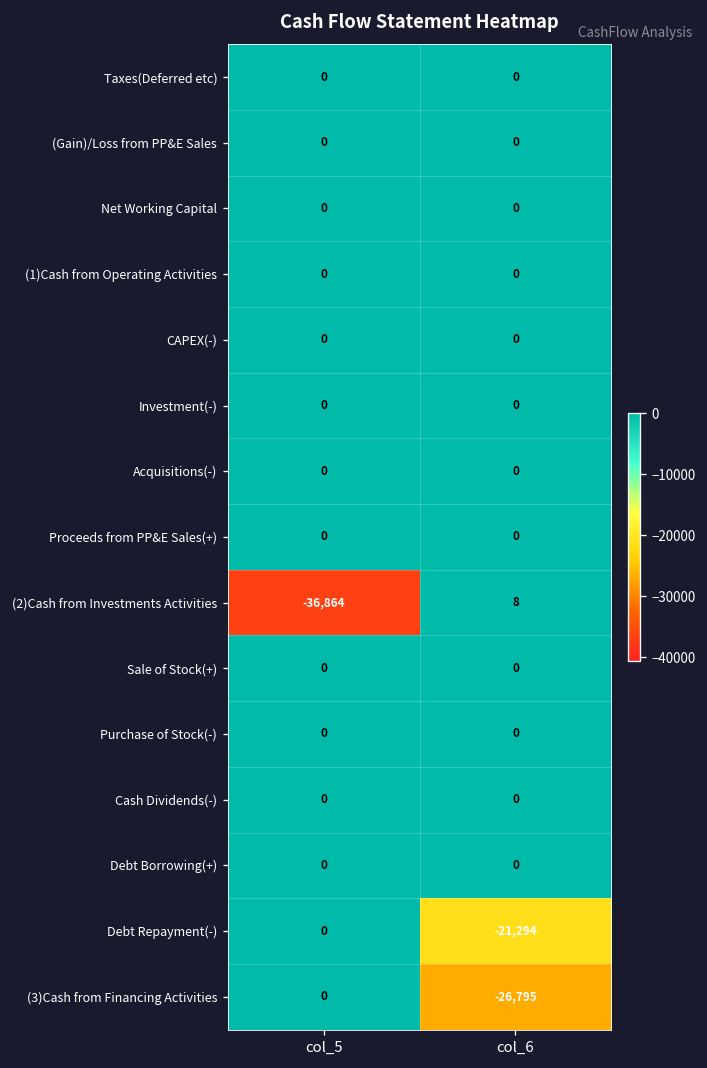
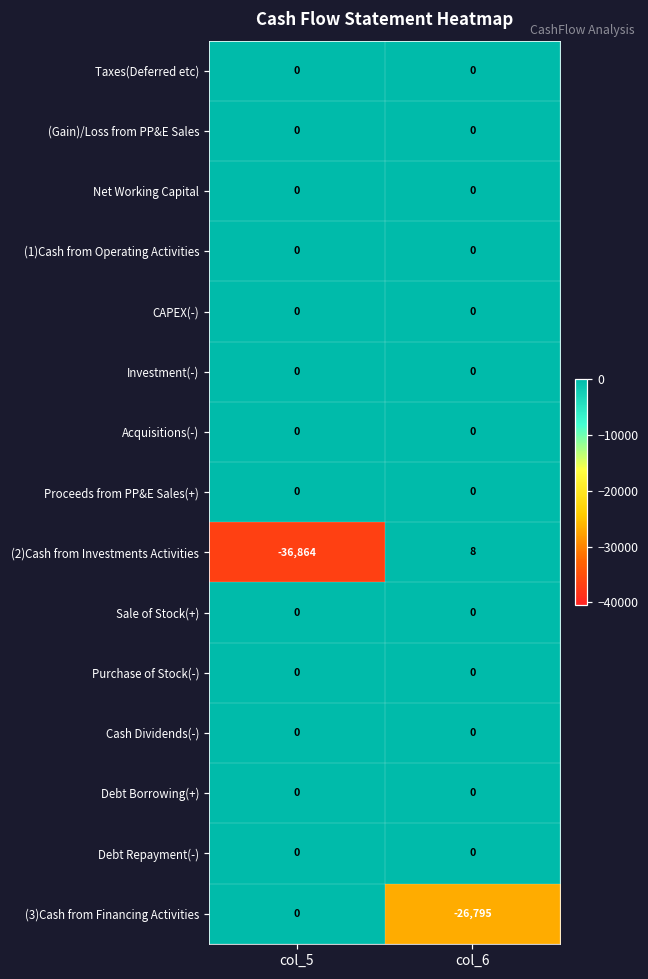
Debt Repayment(-), col_6: -21,294 -> 0
